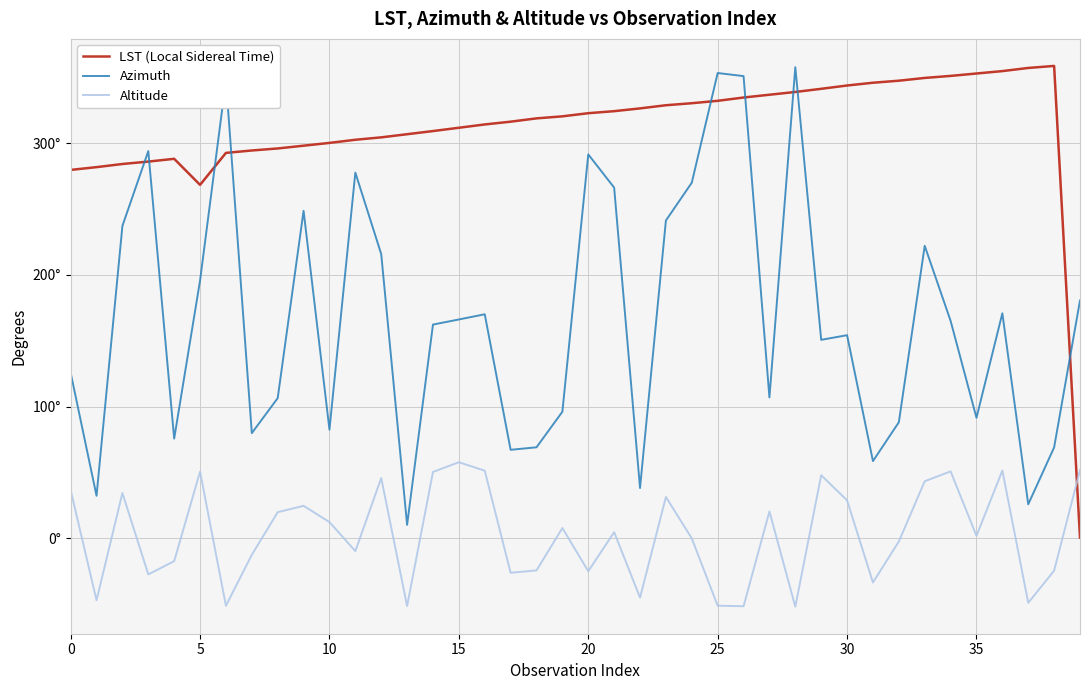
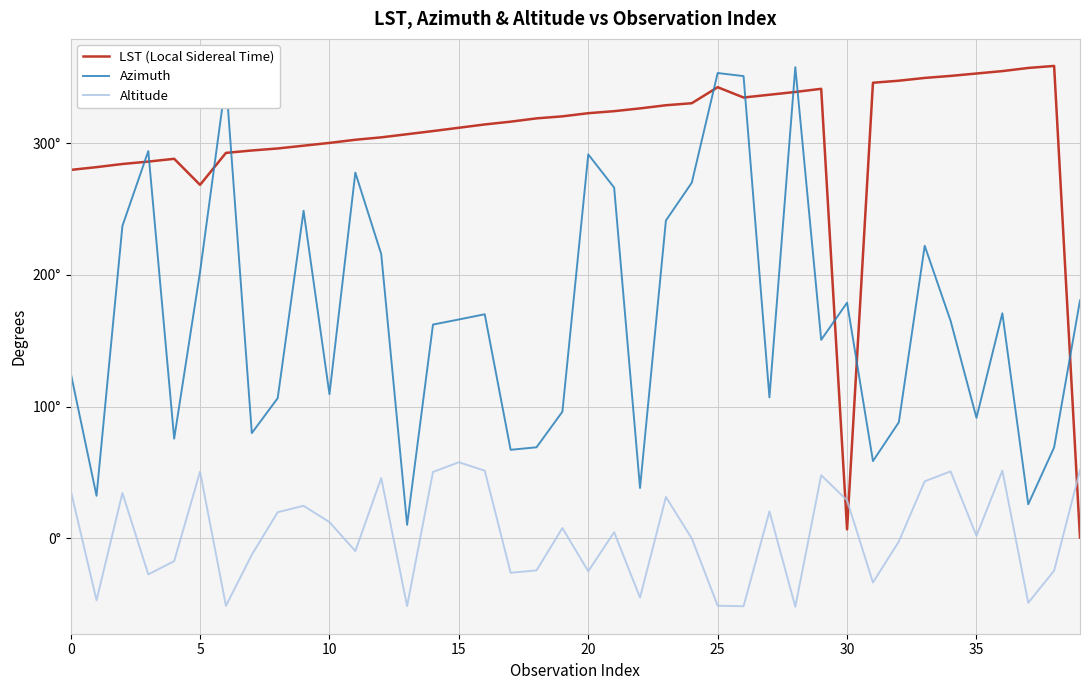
Azimuth, 5: 196° -> 202°
Azimuth, 10: 83° -> 109°
LST (Local Sidereal Time), 25: 332° -> 342°
LST (Local Sidereal Time), 30: 344° -> 7°
Azimuth, 30: 154° -> 179°
